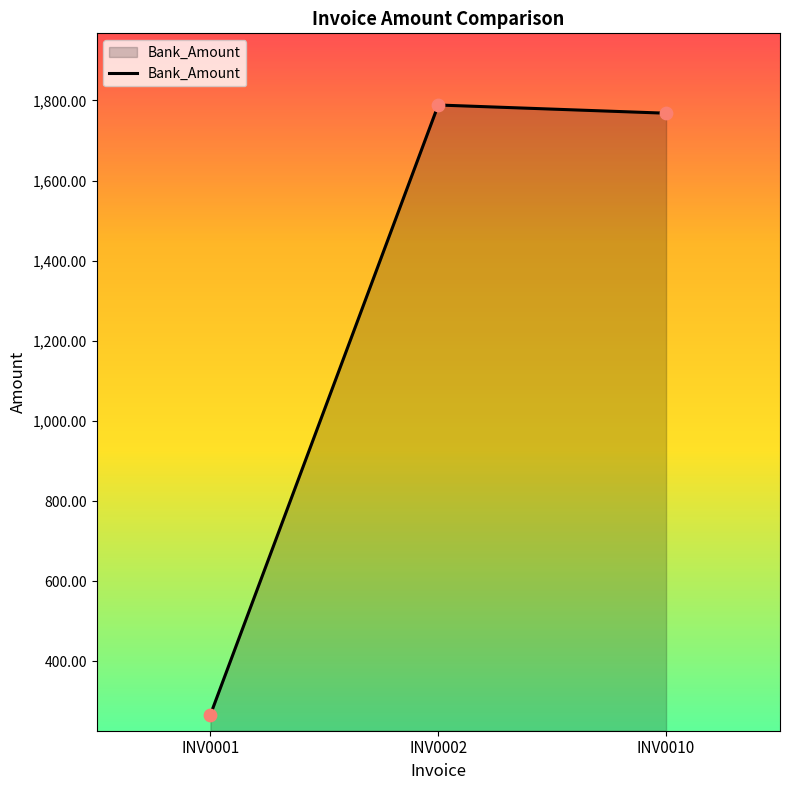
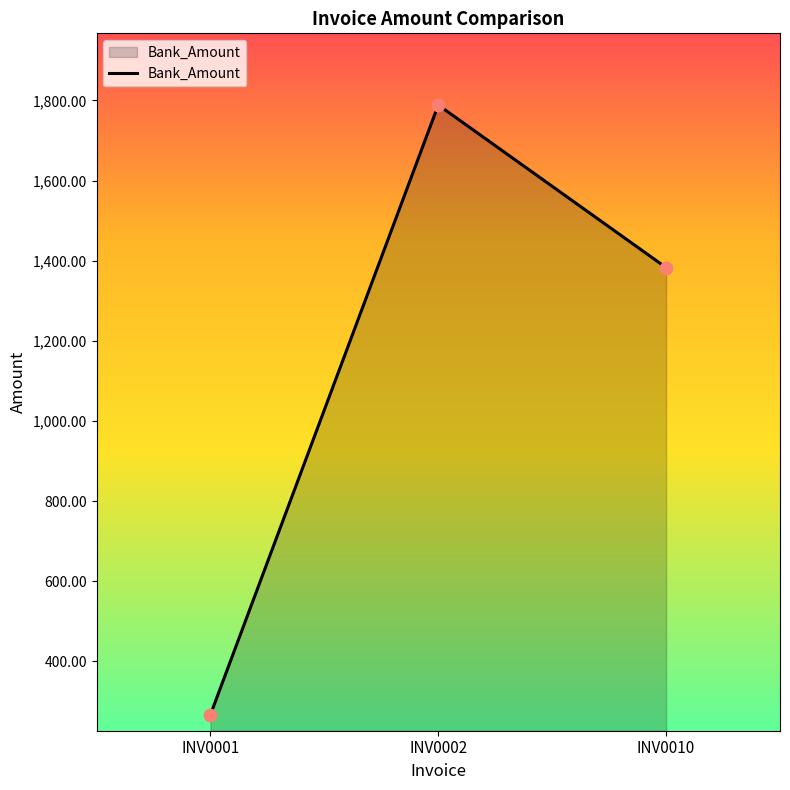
INV0010: 1,770 -> 1,380
